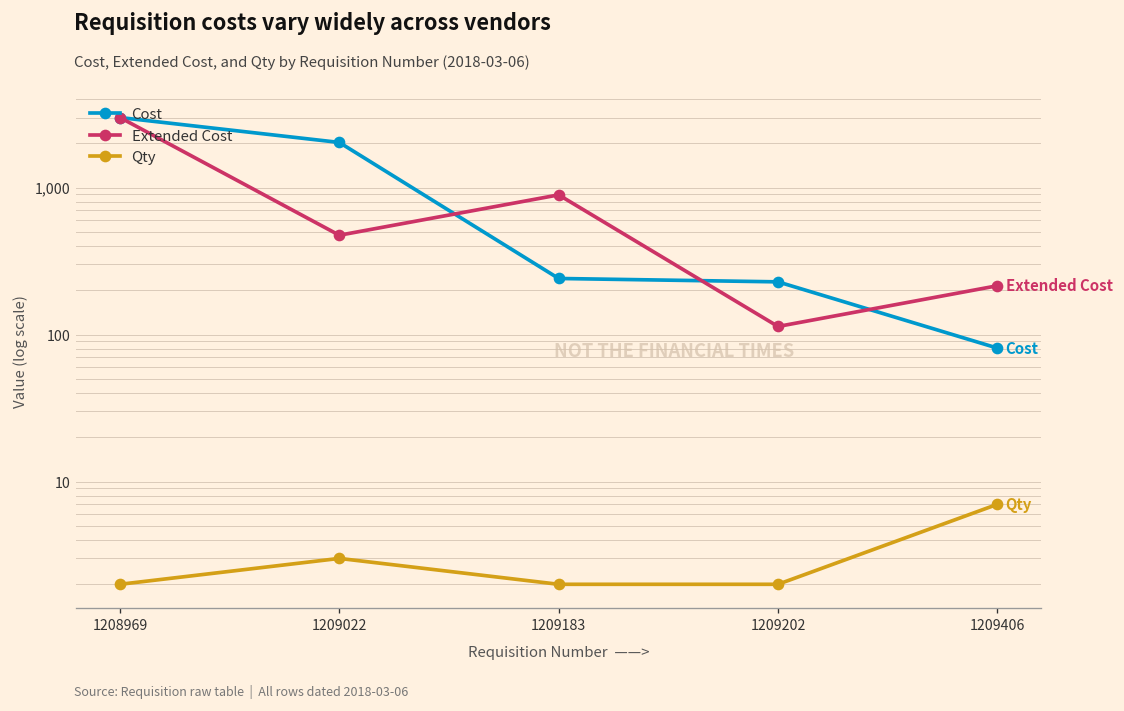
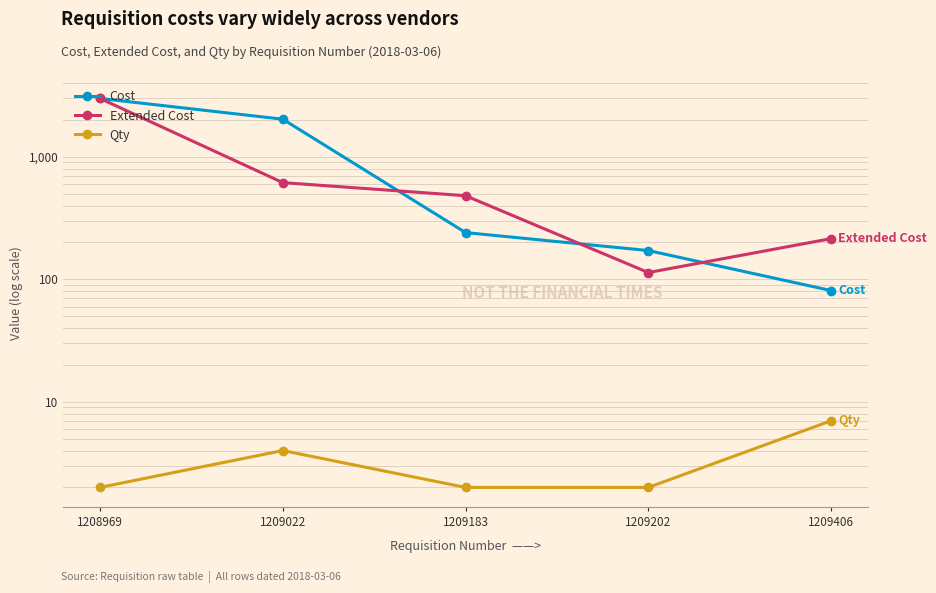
Extended Cost, 1209022: 470 -> 600
Qty, 1209022: 3 -> 4
Extended Cost, 1209183: 900 -> 480
Cost, 1209202: 230 -> 170
